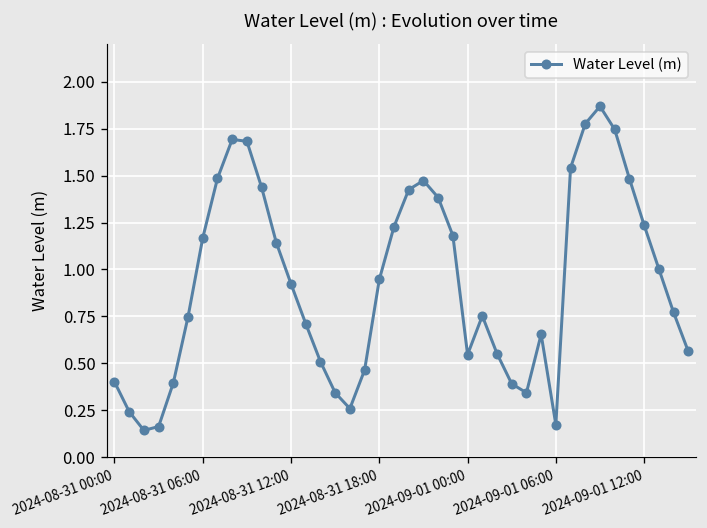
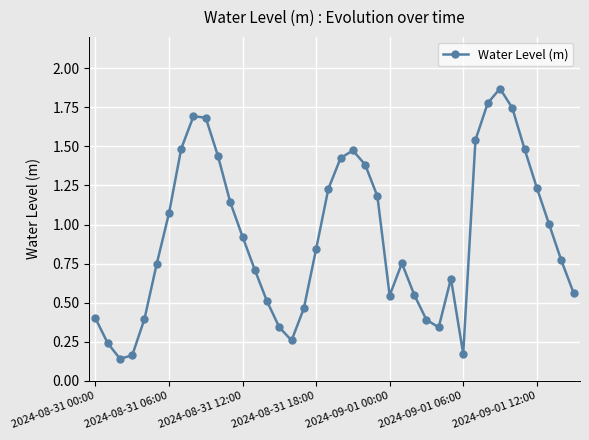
2024-08-31 06:00: 1.17 -> 1.07
2024-08-31 18:00: 0.95 -> 0.84
